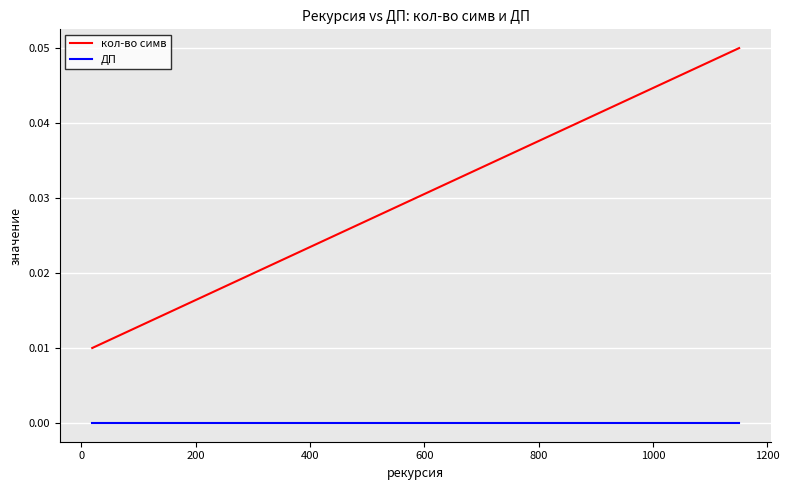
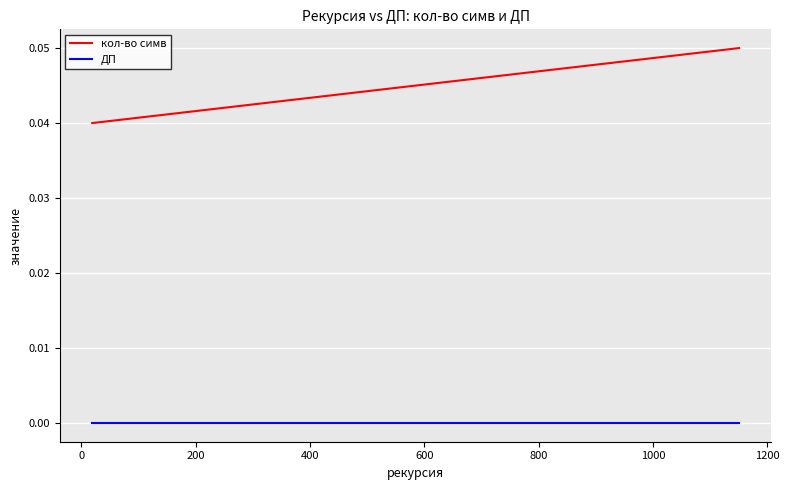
кол-во симв, 0: 0.01 -> 0.04
